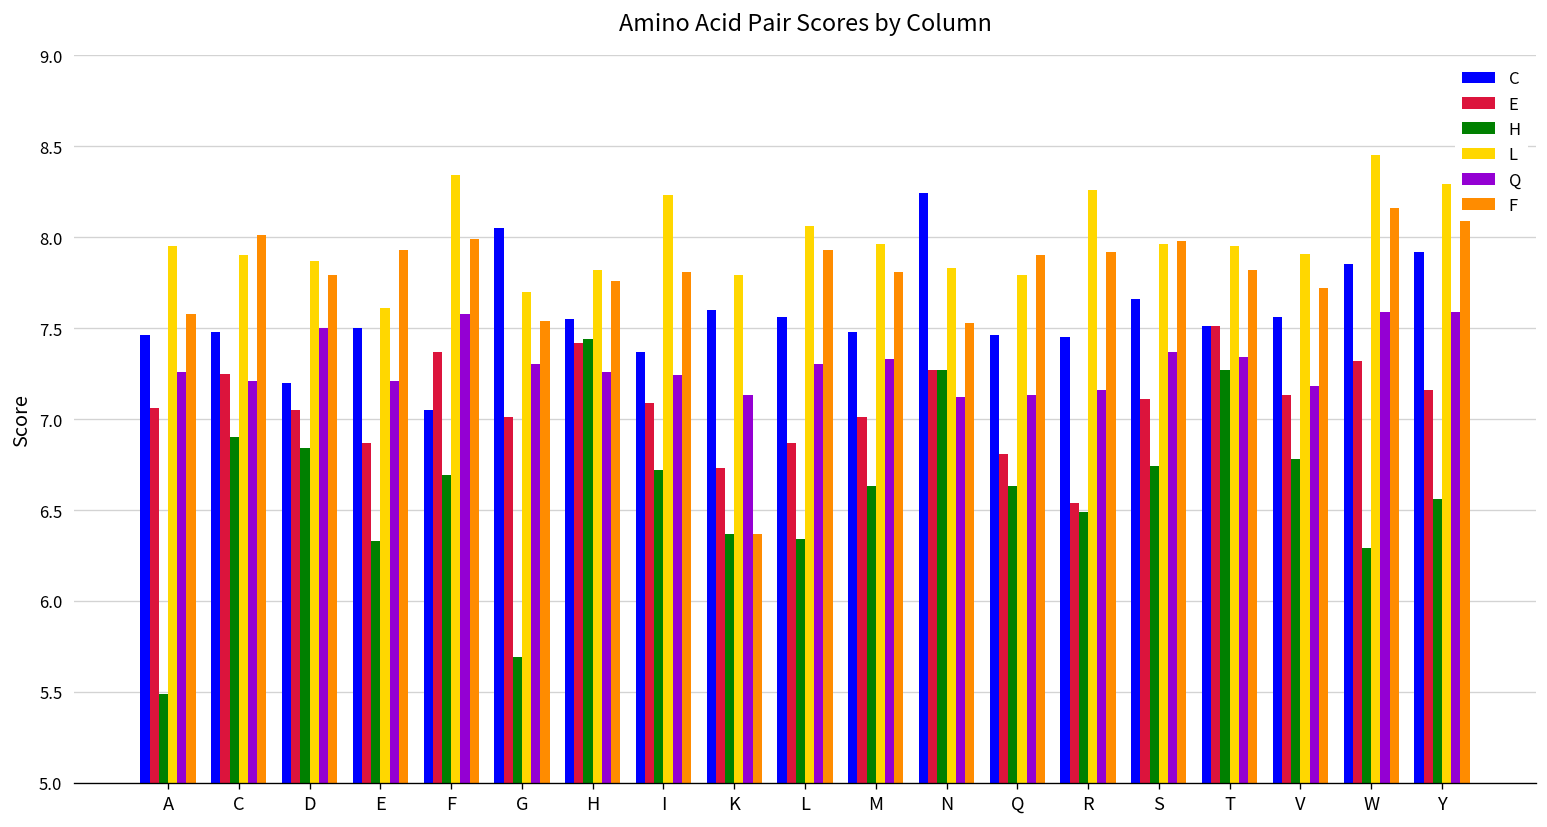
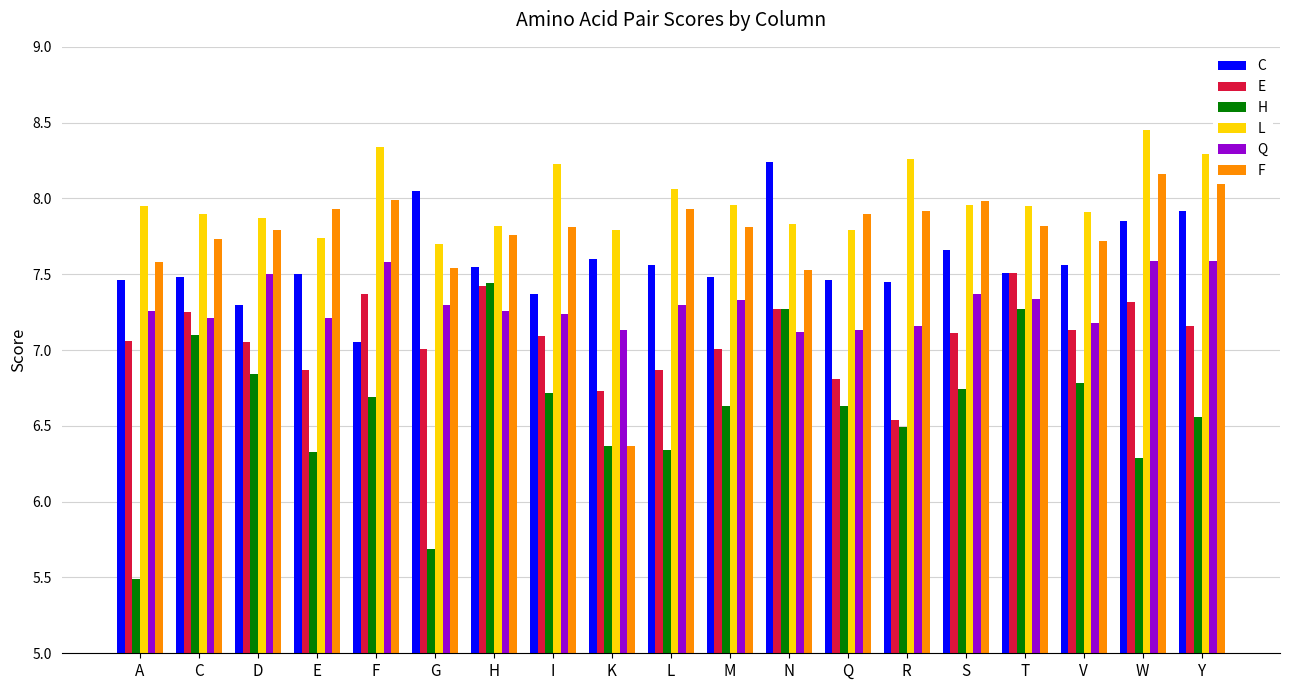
H, C: 6.9 -> 7.1
F, C: 8.01 -> 7.73
C, D: 7.2 -> 7.3
L, E: 7.61 -> 7.74
